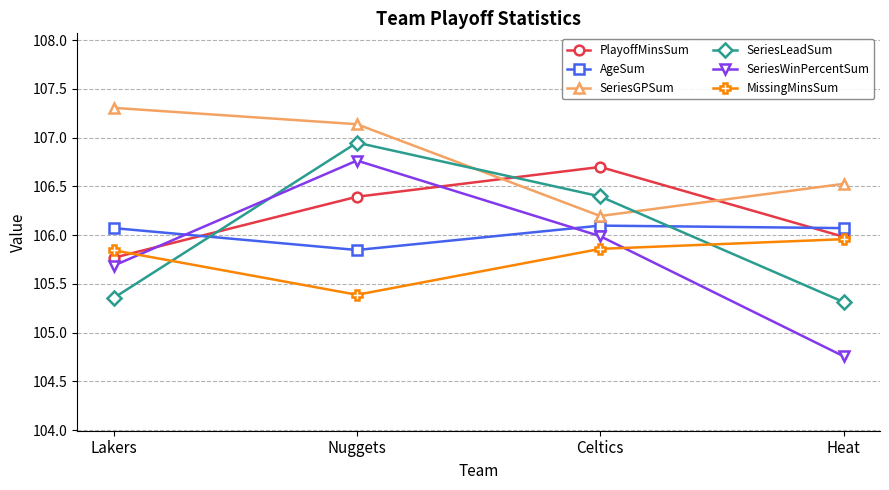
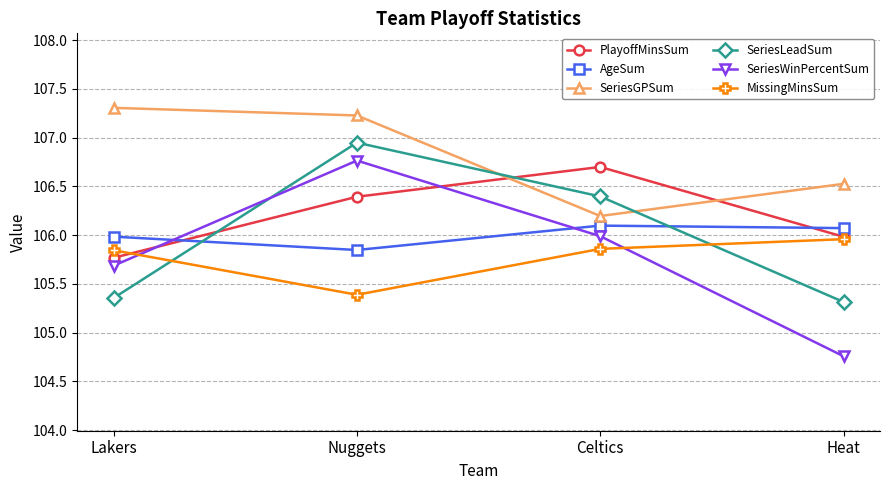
AgeSum, Lakers: 106.1 -> 106.0
SeriesGPSum, Nuggets: 107.1 -> 107.2
